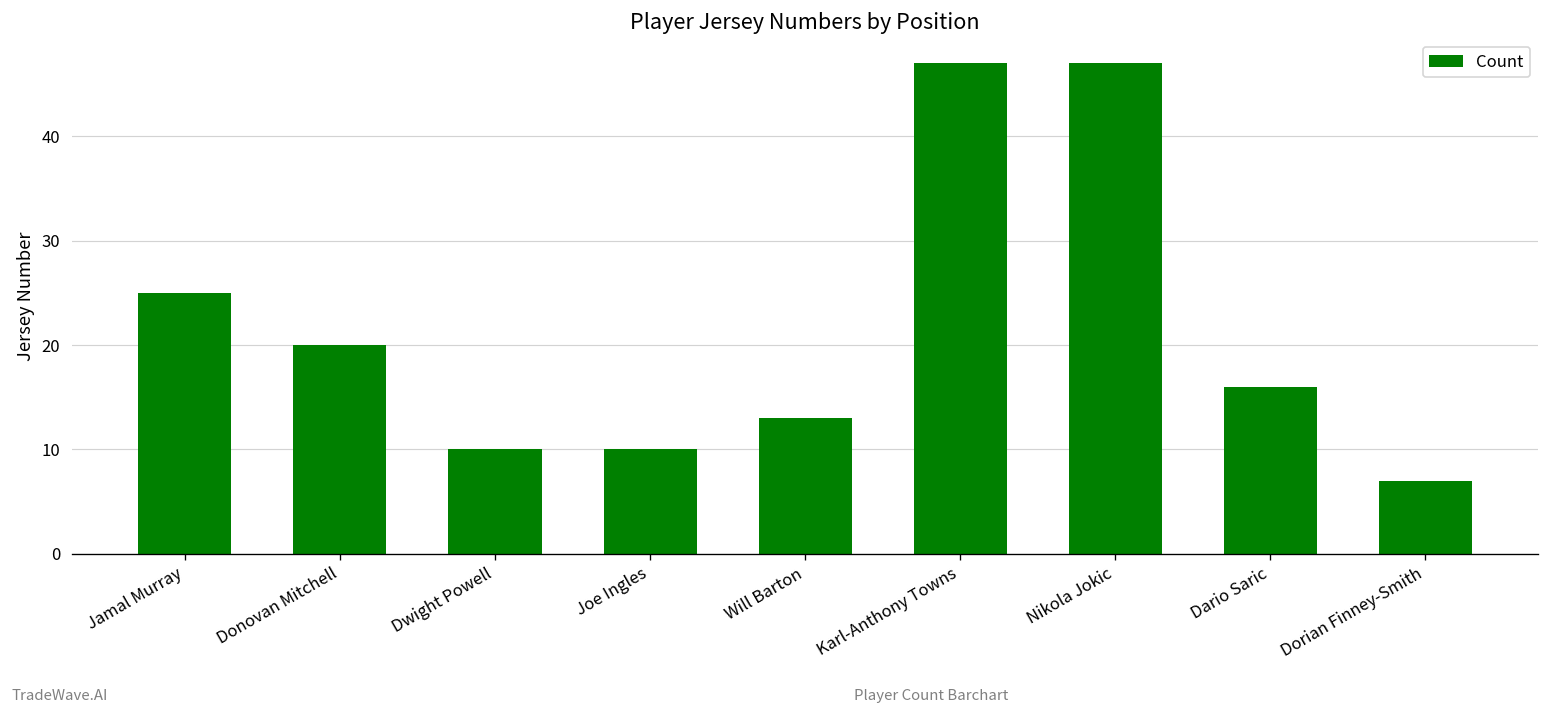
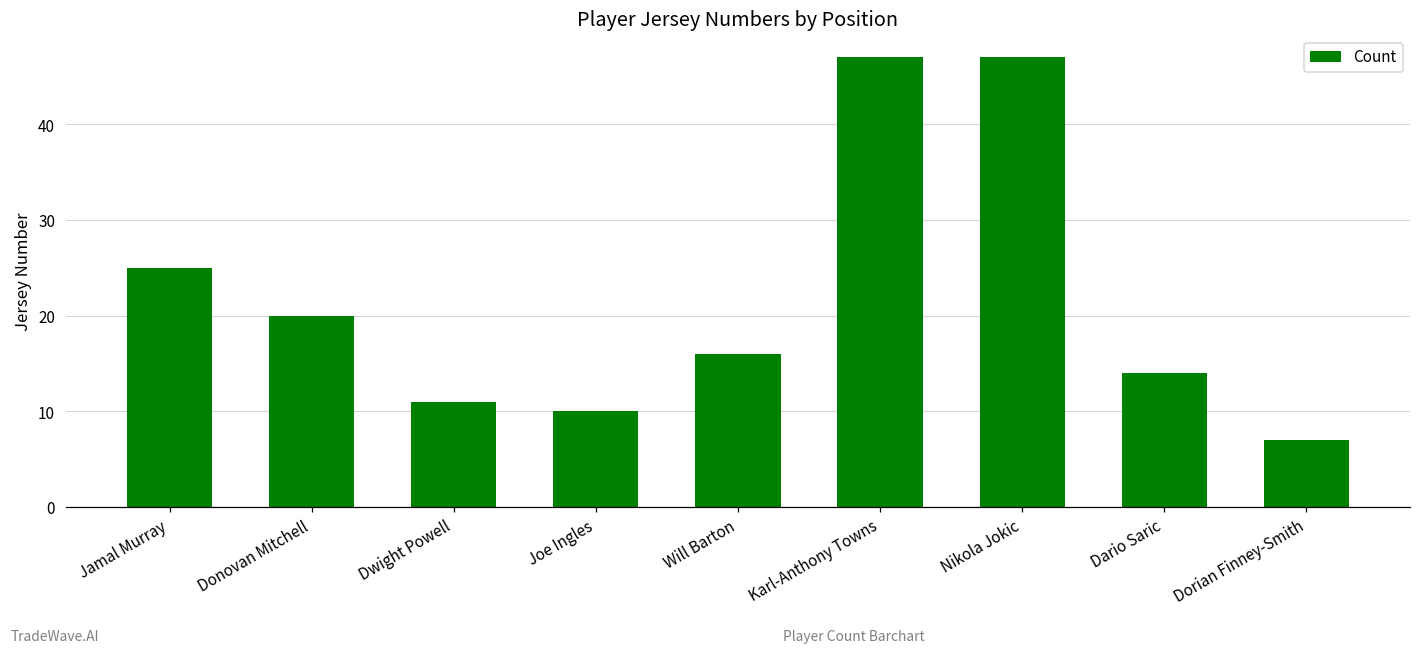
Dwight Powell: 10 -> 11
Will Barton: 13 -> 16
Dario Saric: 16 -> 14
